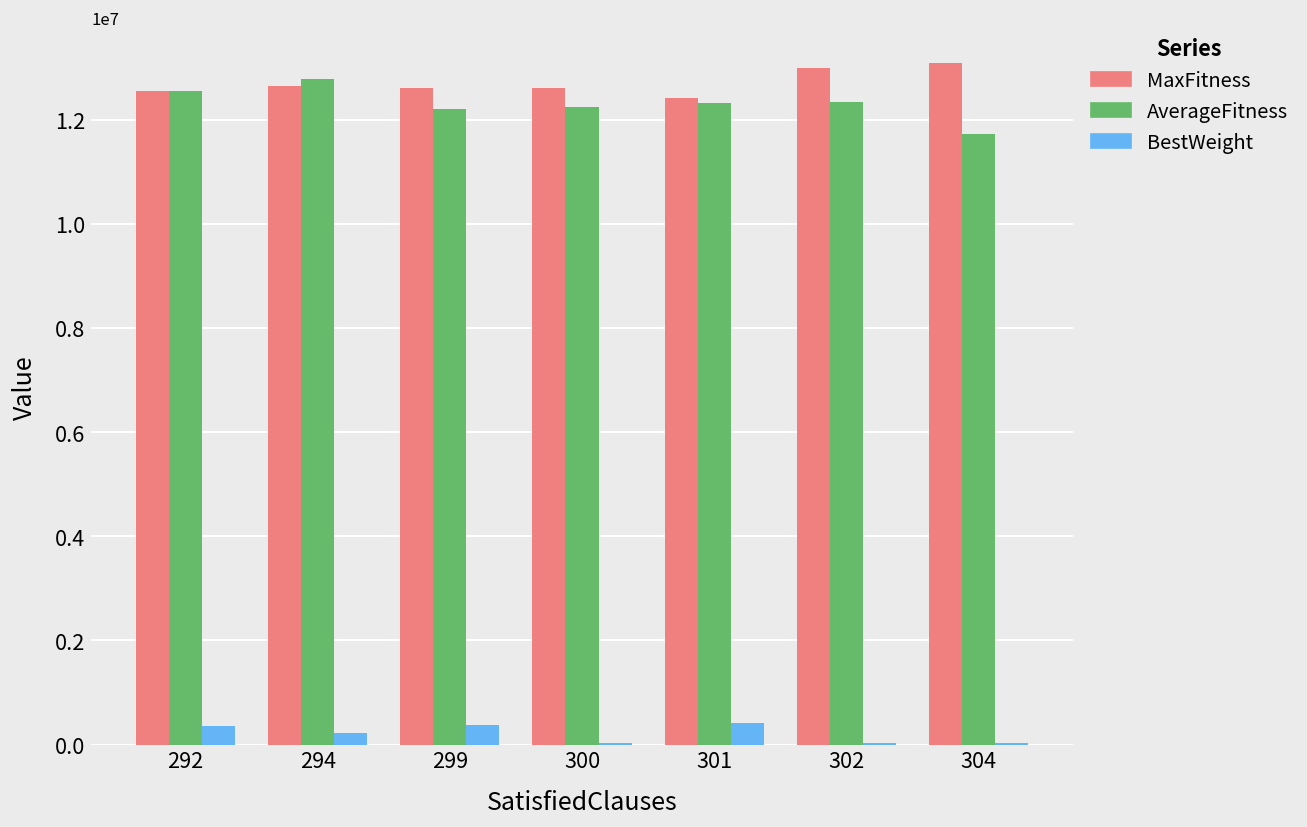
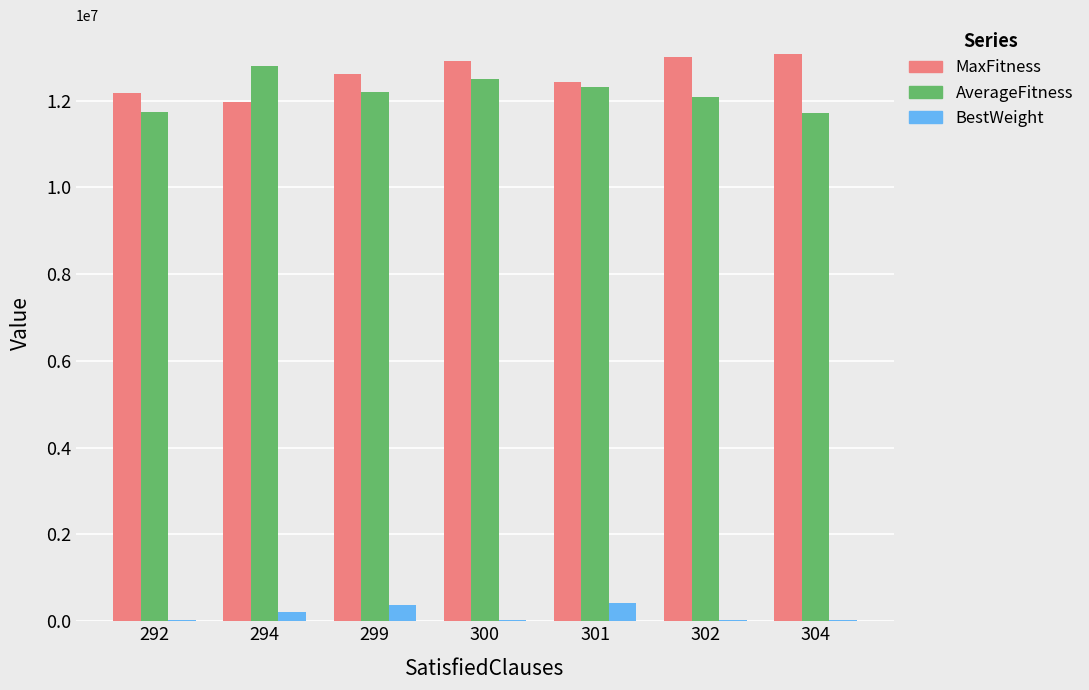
MaxFitness, 292: 12600000 -> 12200000
AverageFitness, 292: 12600000 -> 11700000
BestWeight, 292: 400000 -> 0
MaxFitness, 294: 12600000 -> 12000000
MaxFitness, 300: 12600000 -> 12900000
AverageFitness, 300: 12200000 -> 12500000
AverageFitness, 302: 12300000 -> 12100000
